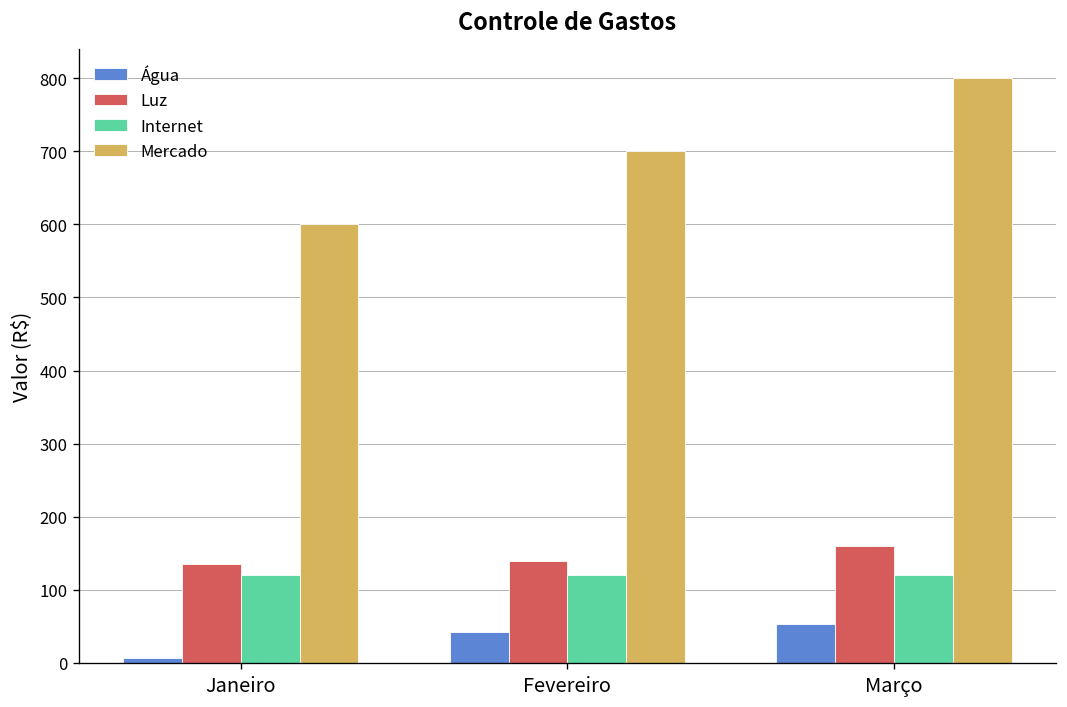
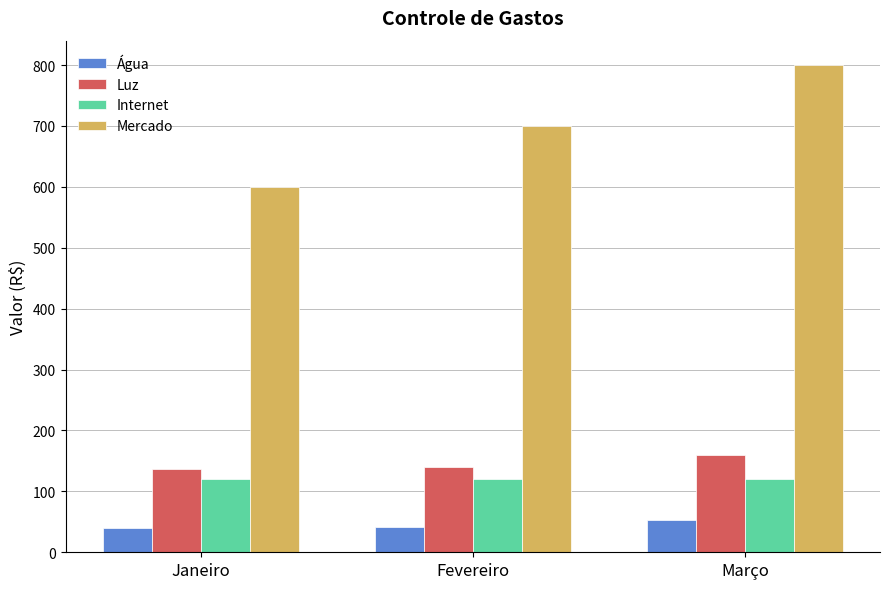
Água, Janeiro: 10 -> 40
